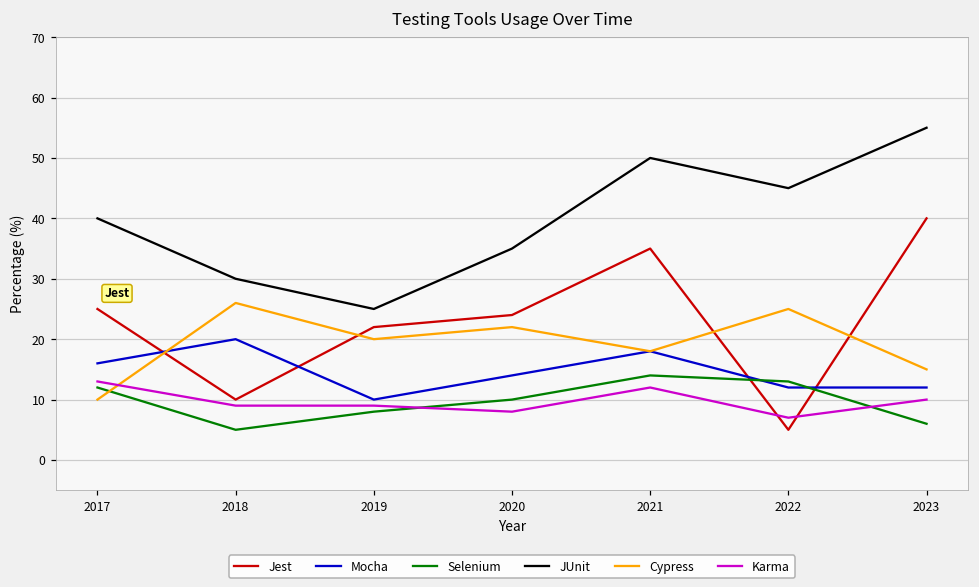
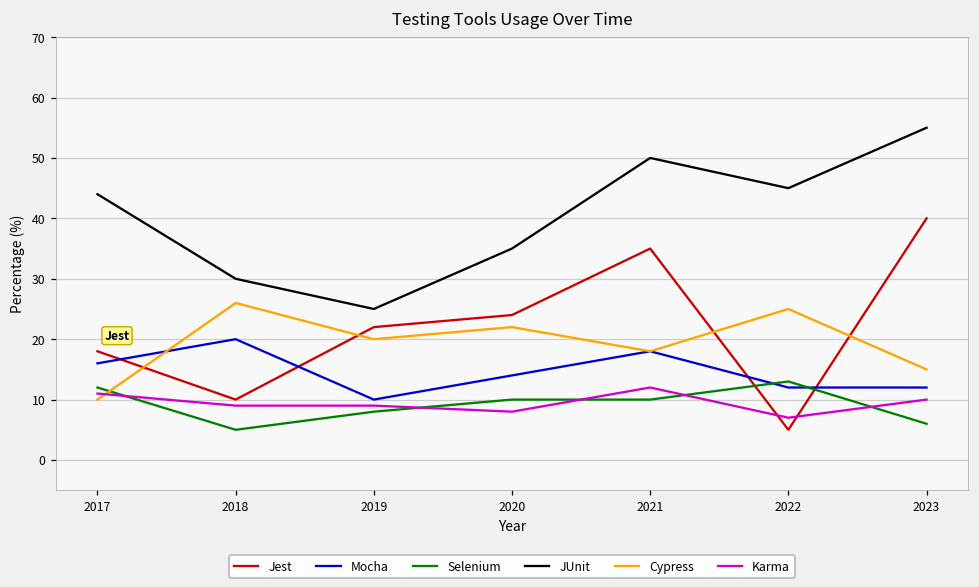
Jest, 2017: 25 -> 18
JUnit, 2017: 40 -> 44
Karma, 2017: 13 -> 11
Selenium, 2021: 14 -> 10
